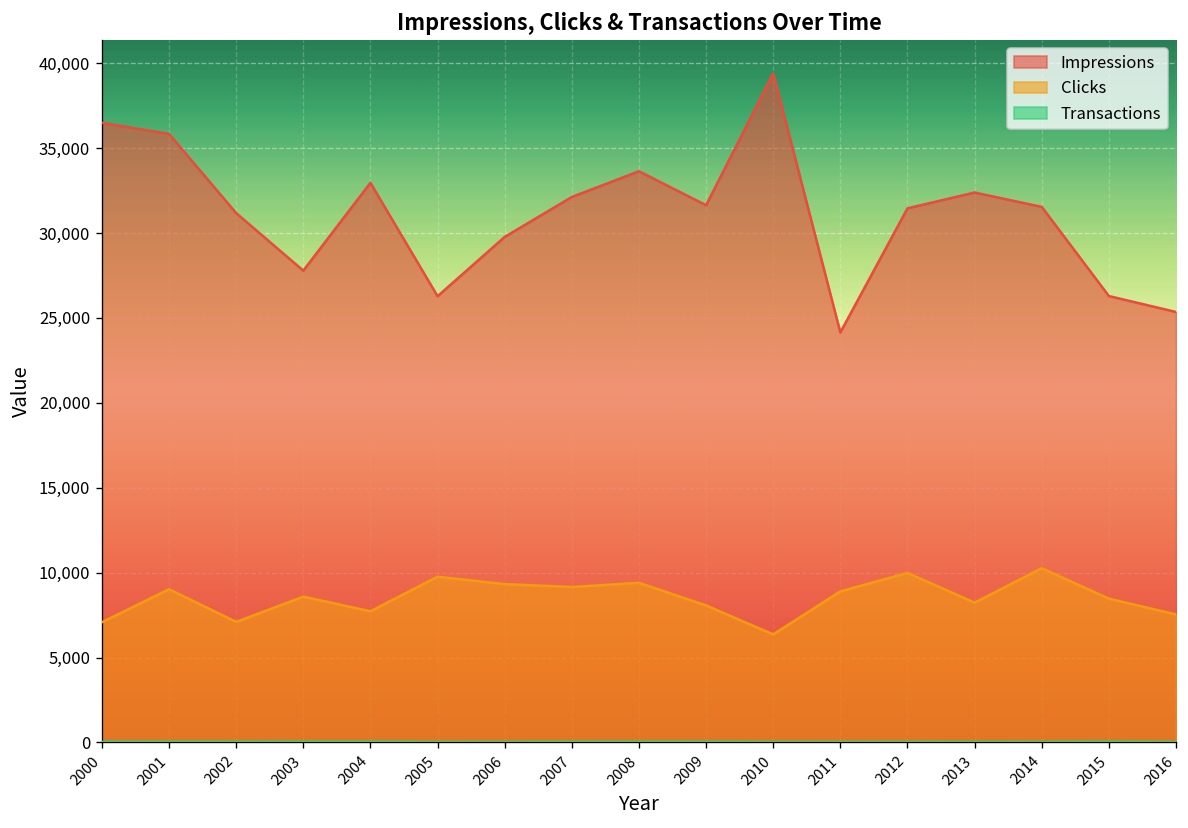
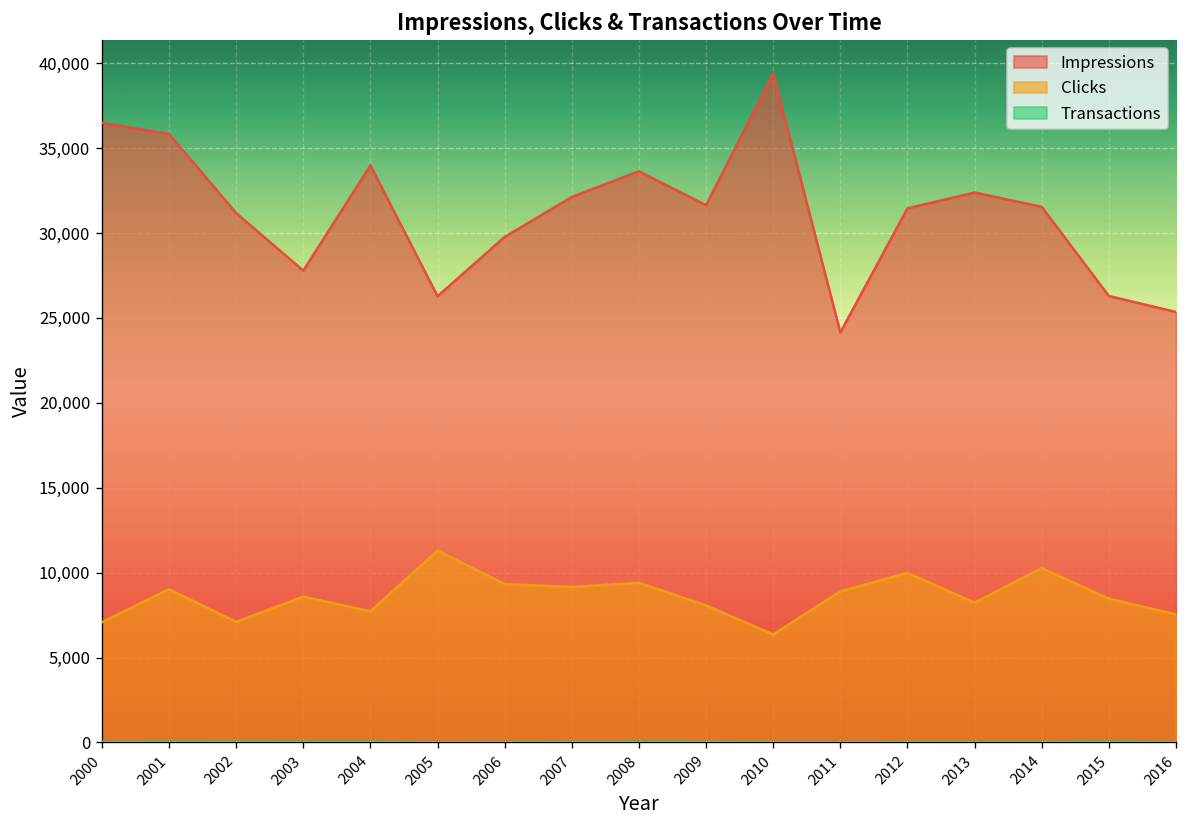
Impressions, 2004: 33,000 -> 34,000
Clicks, 2005: 9,800 -> 11,300
